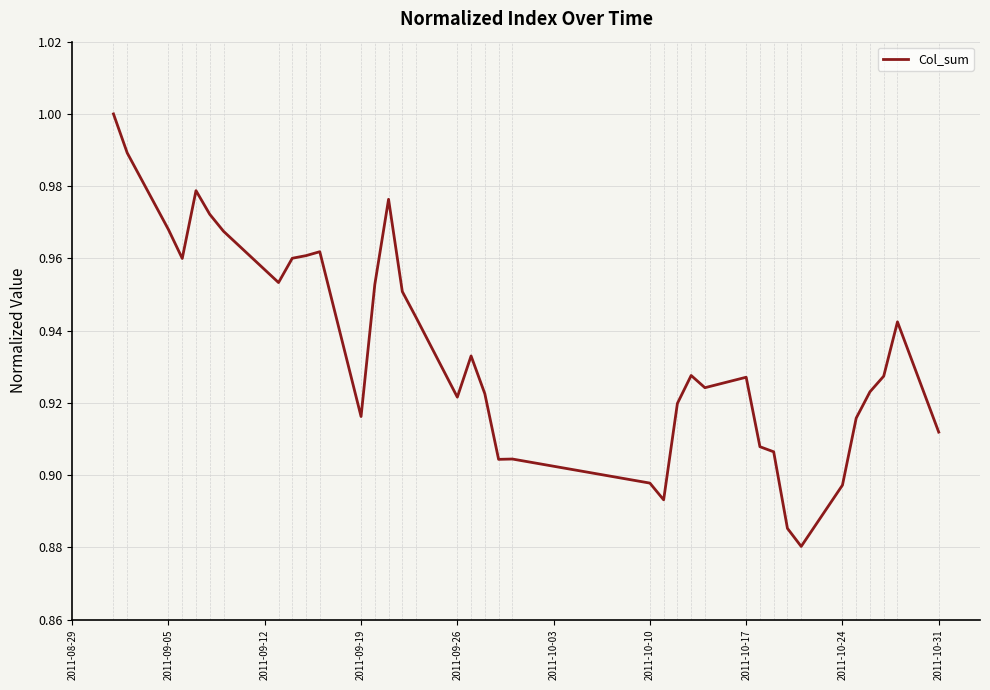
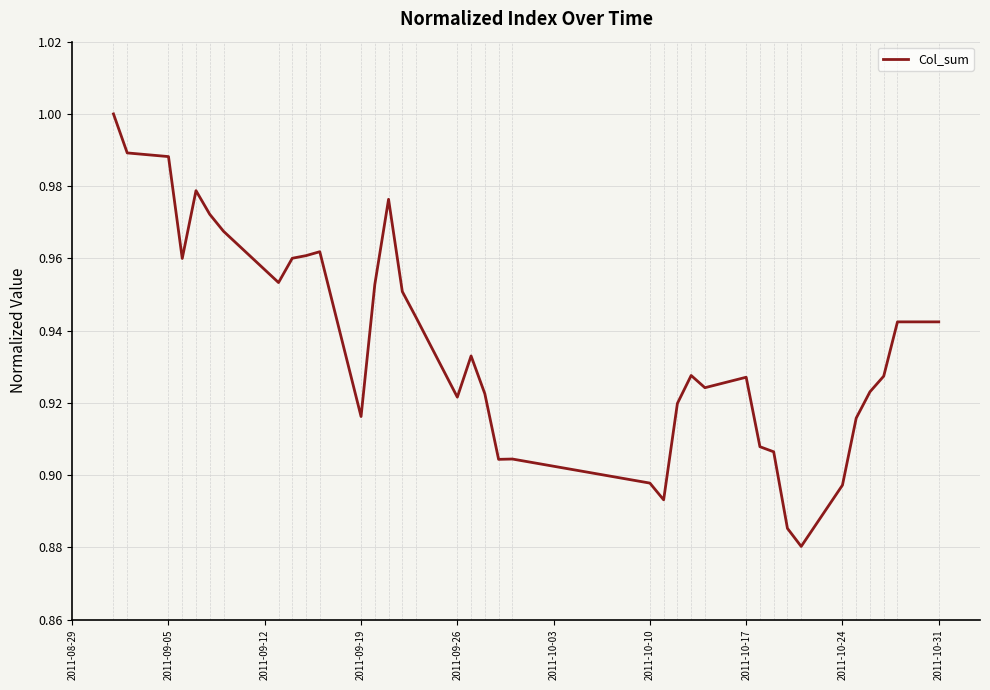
2011-09-05: 0.968 -> 0.988
2011-10-31: 0.912 -> 0.942
